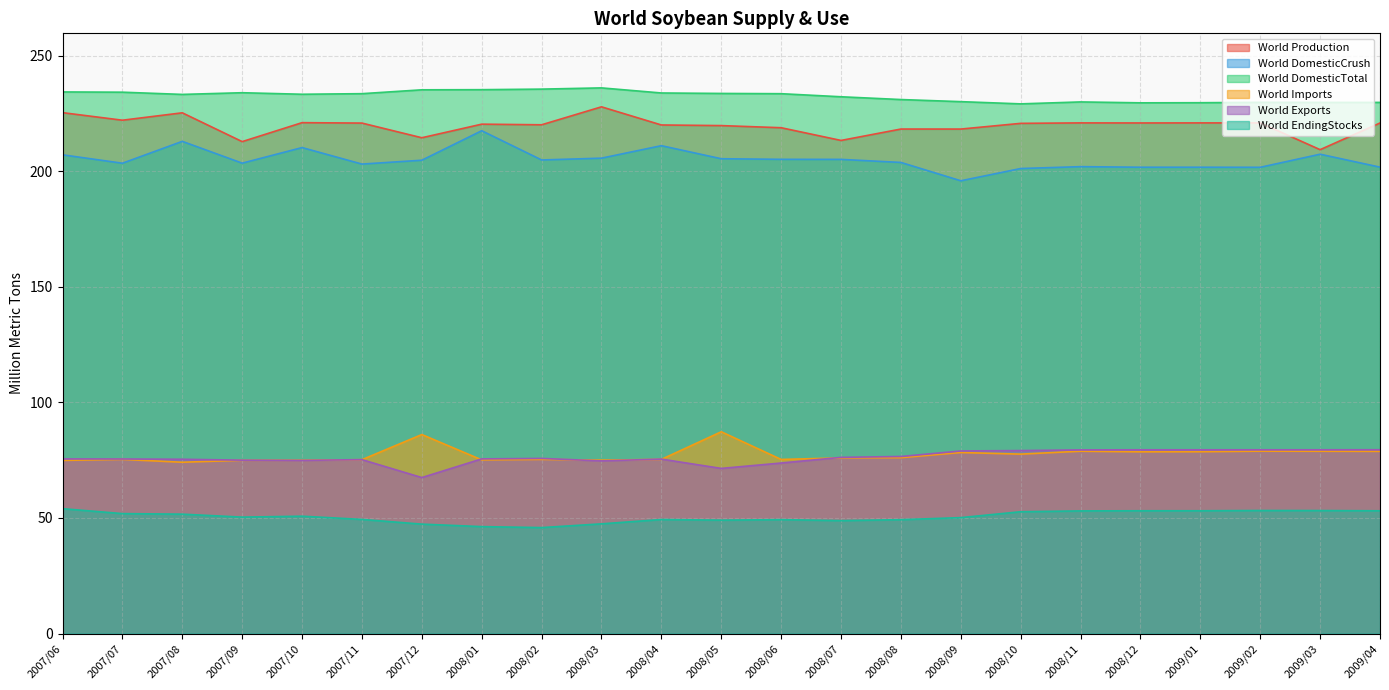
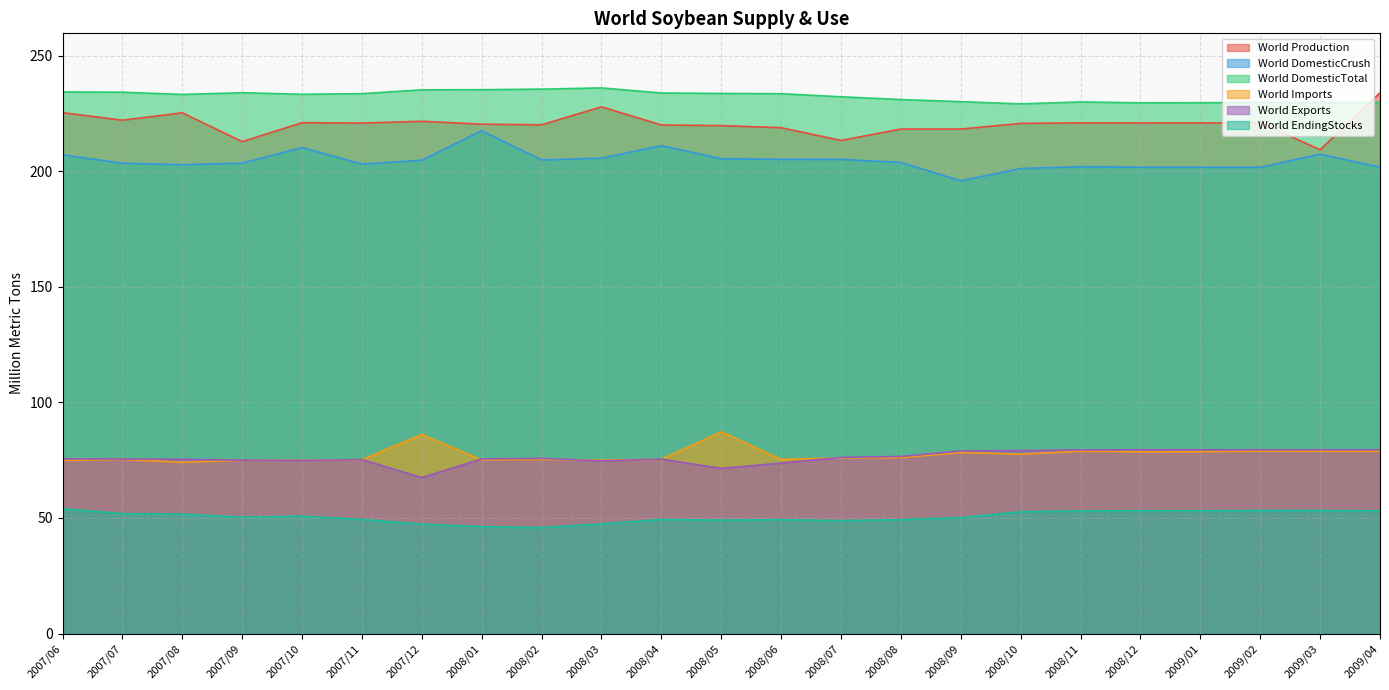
World DomesticCrush, 2007/08: 213 -> 203
World Production, 2007/12: 214 -> 222
World Production, 2009/04: 221 -> 234
